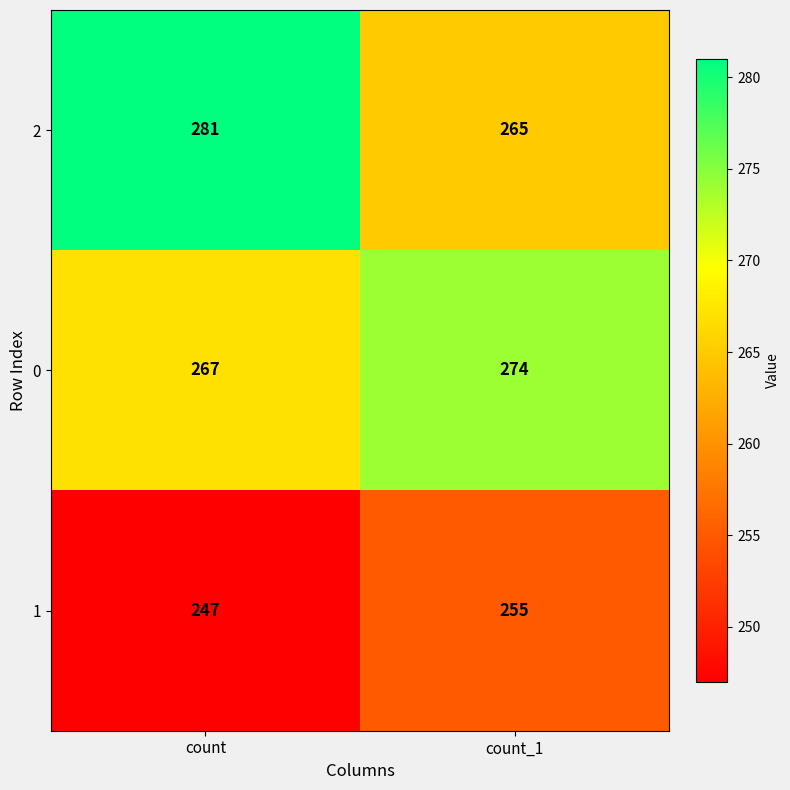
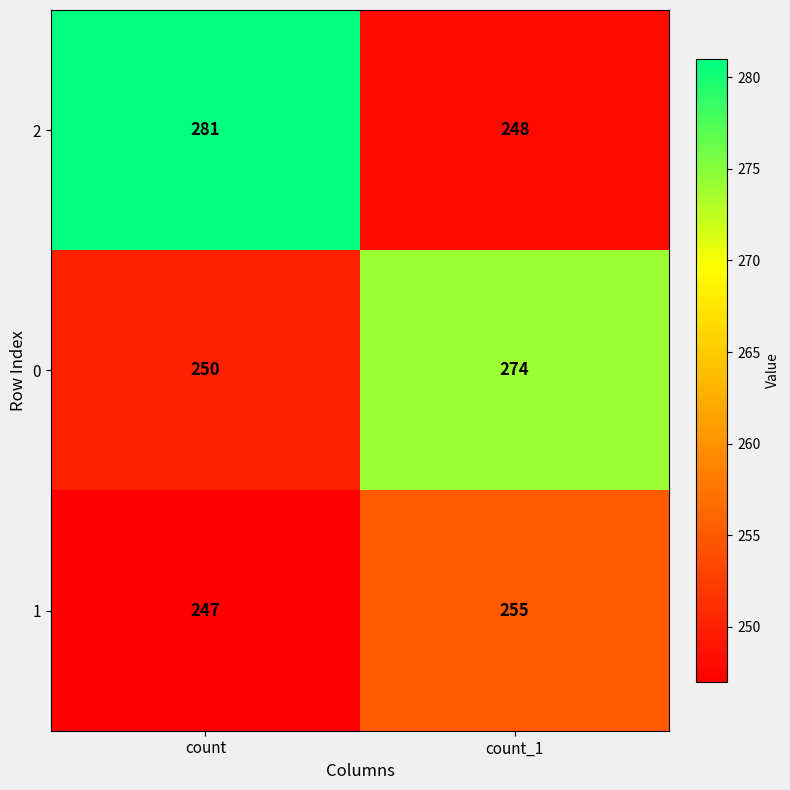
2, count_1: 265 -> 248
0, count: 267 -> 250
